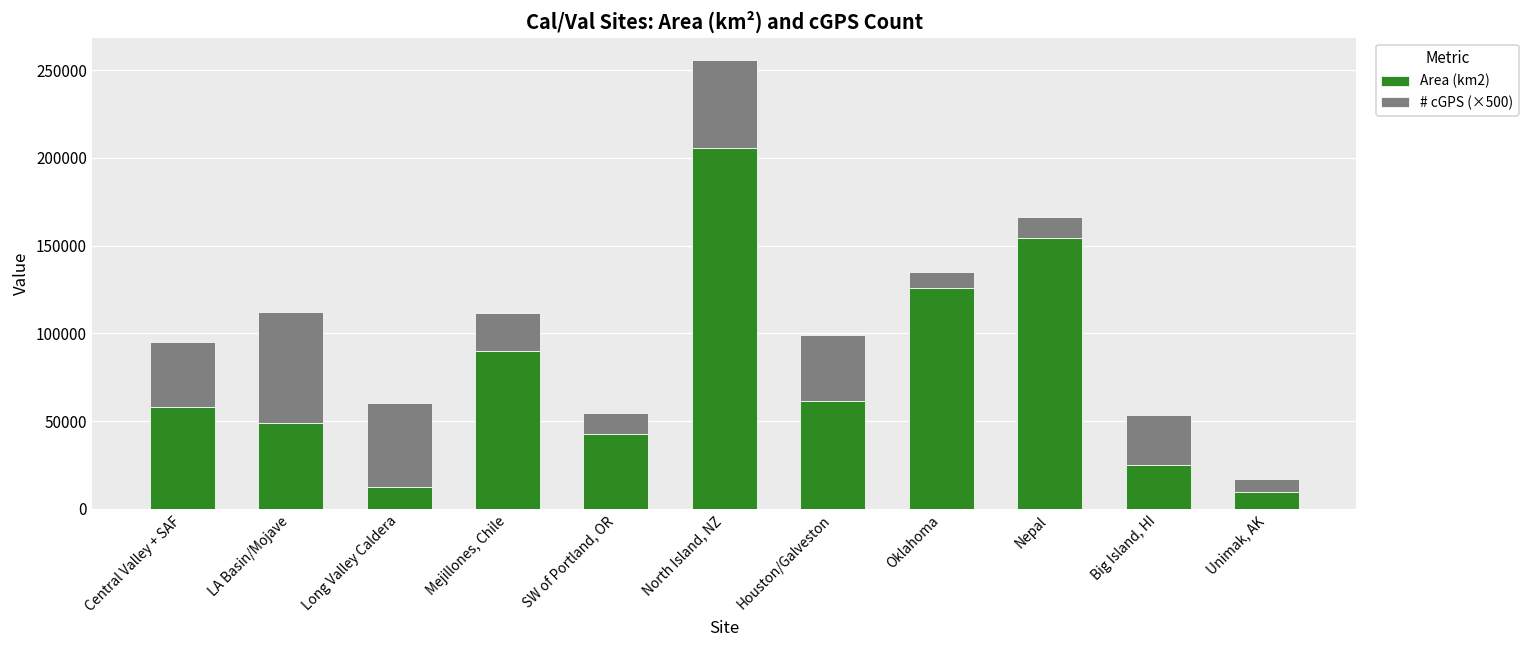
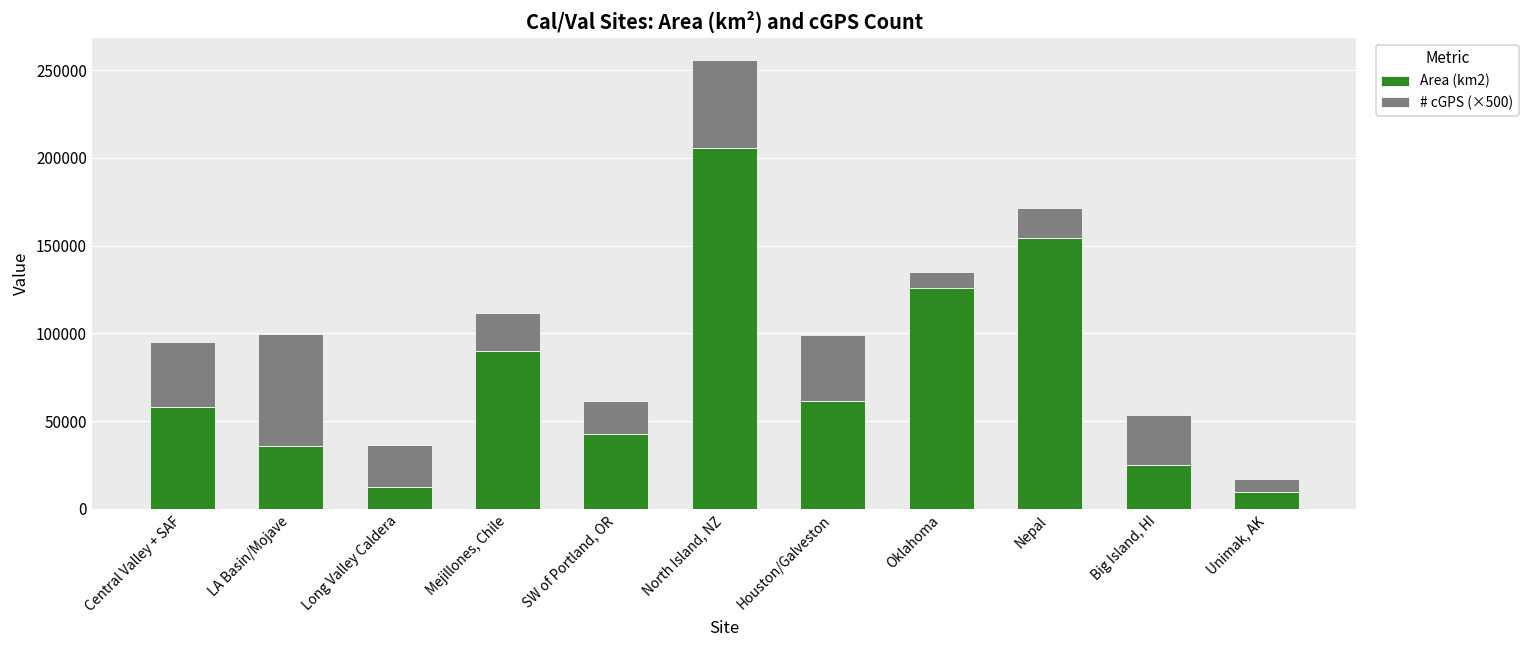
Area (km2), LA Basin/Mojave: 49000 -> 36000
# cGPS (×500), Long Valley Caldera: 48000 -> 24000
# cGPS (×500), SW of Portland, OR: 12000 -> 19000
# cGPS (×500), Nepal: 12000 -> 17000
